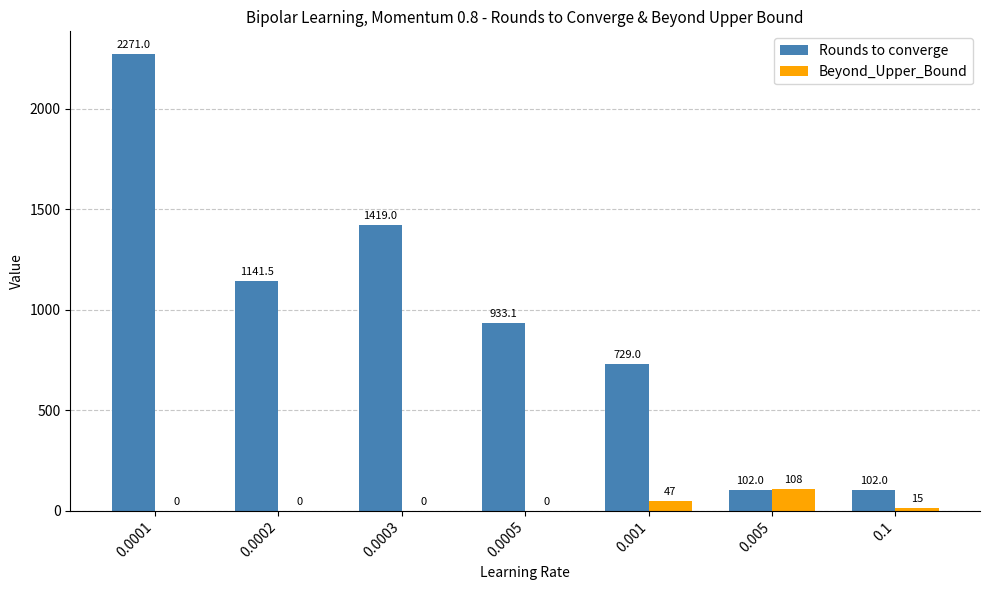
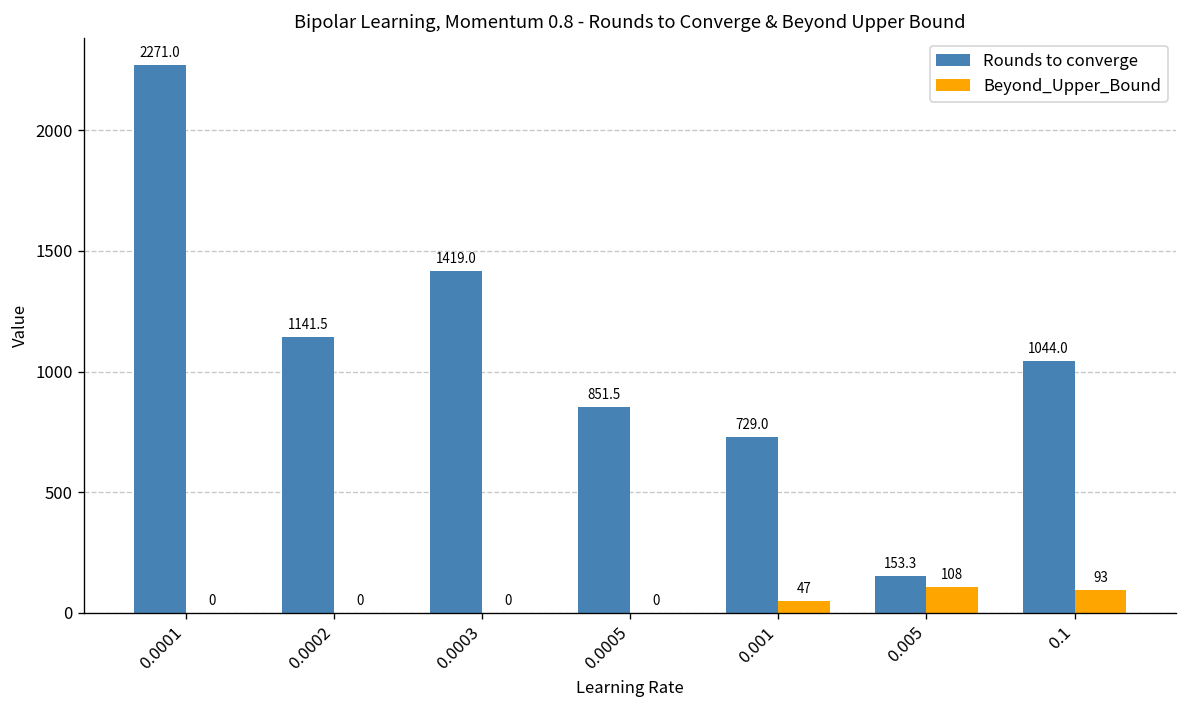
Rounds to converge, 0.0005: 933.1 -> 851.5
Rounds to converge, 0.005: 102.0 -> 153.3
Rounds to converge, 0.1: 102.0 -> 1044.0
Beyond_Upper_Bound, 0.1: 15 -> 93
